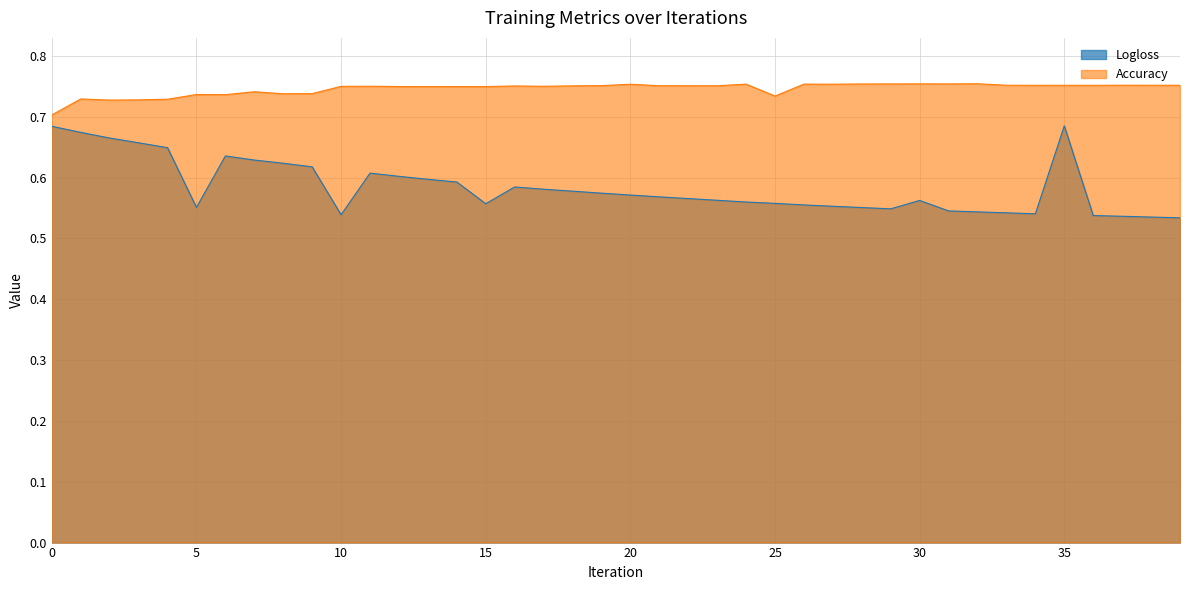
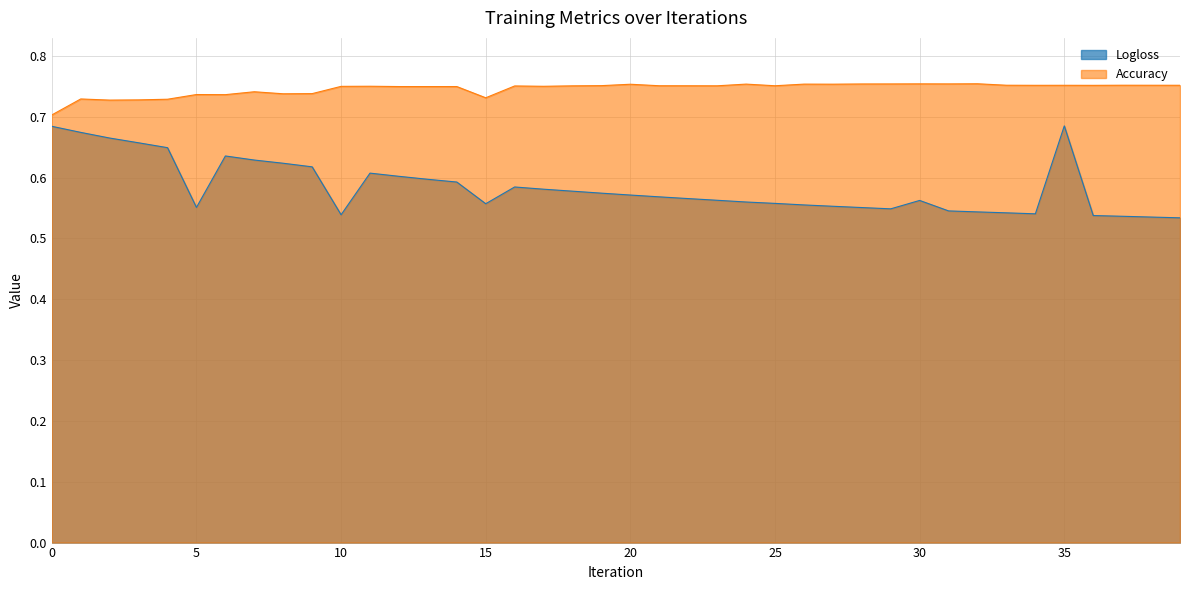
Accuracy, 15: 0.75 -> 0.73
Accuracy, 25: 0.73 -> 0.75
